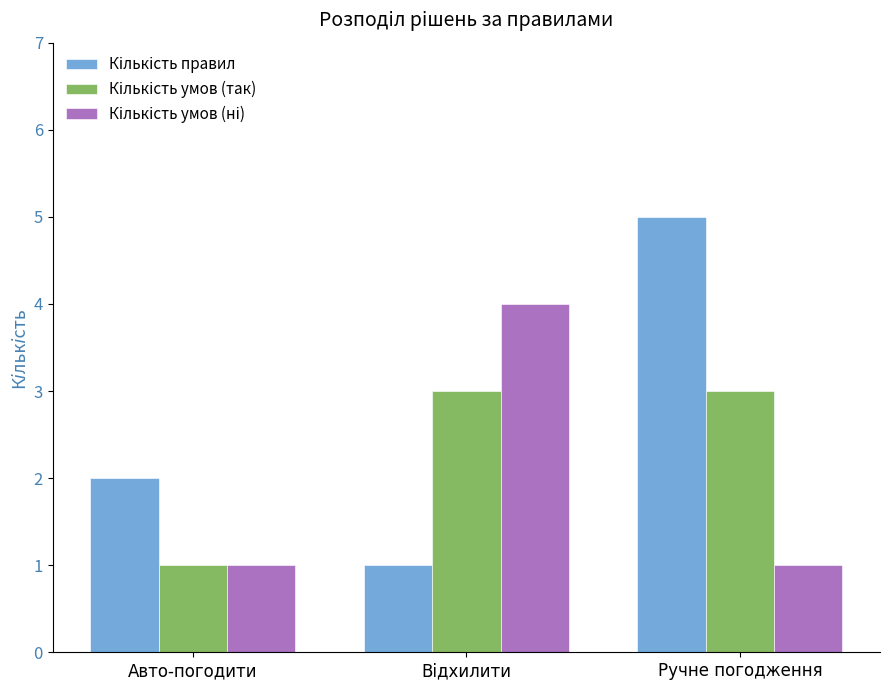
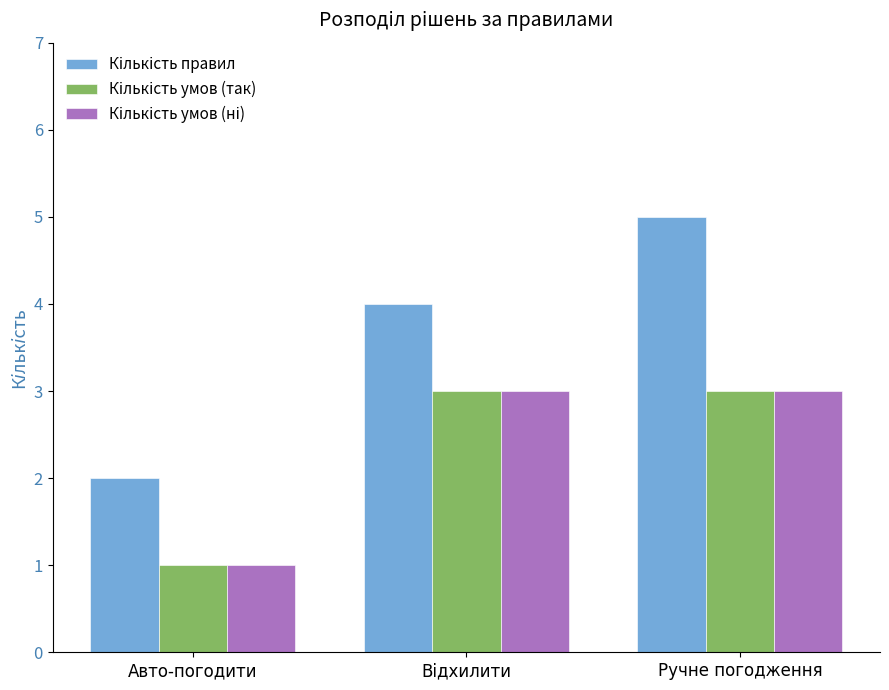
Кількість правил, Відхилити: 1 -> 4
Кількість умов (ні), Відхилити: 4 -> 3
Кількість умов (ні), Ручне погодження: 1 -> 3
